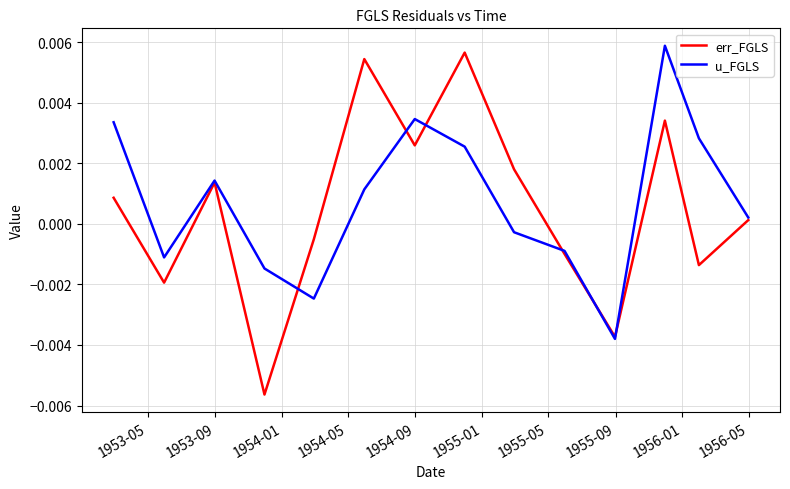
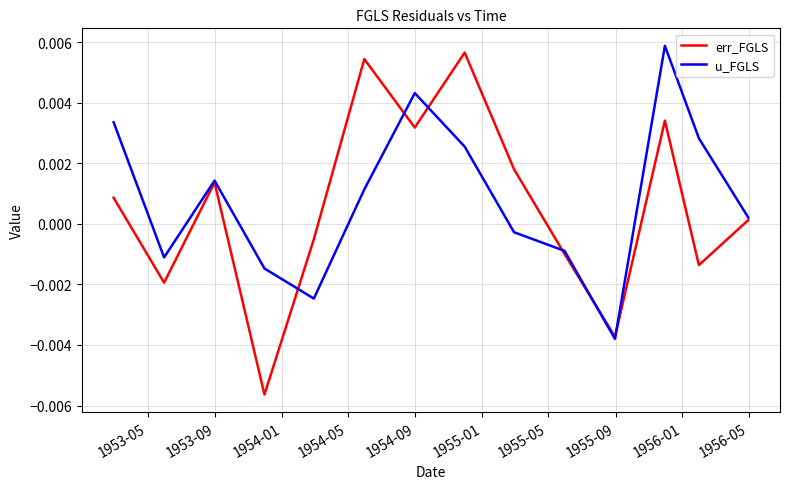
err_FGLS, 1954-09: 0.0026 -> 0.0032
u_FGLS, 1954-09: 0.0035 -> 0.0043
